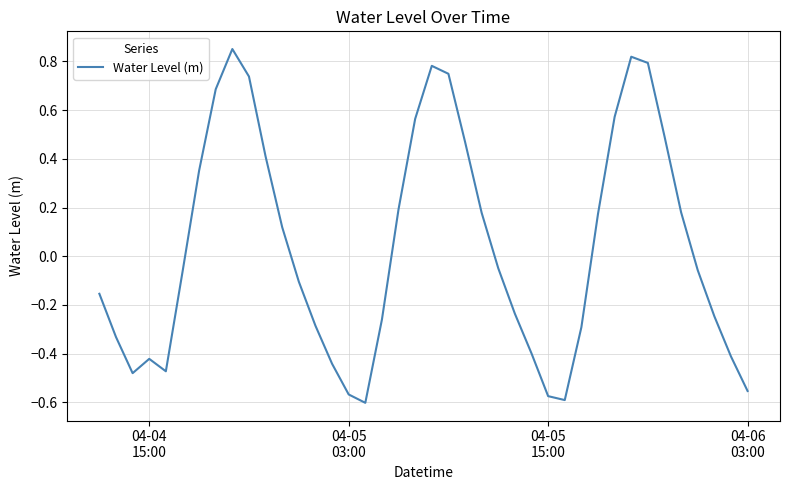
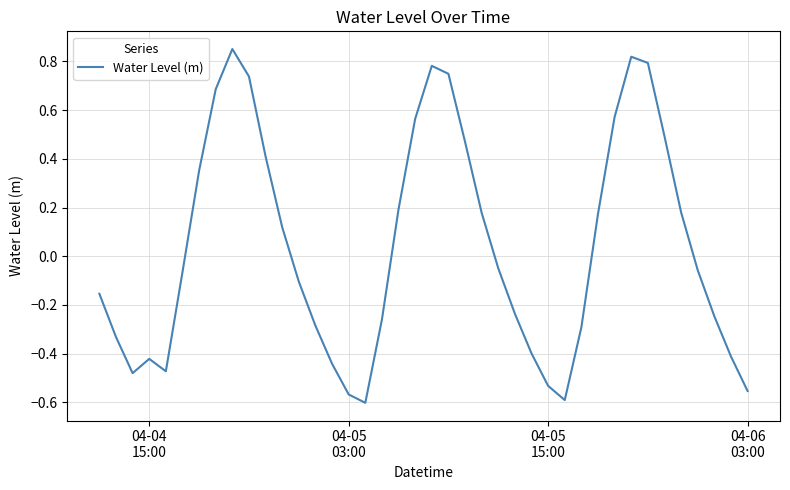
04-05 15:00: -0.58 -> -0.53
